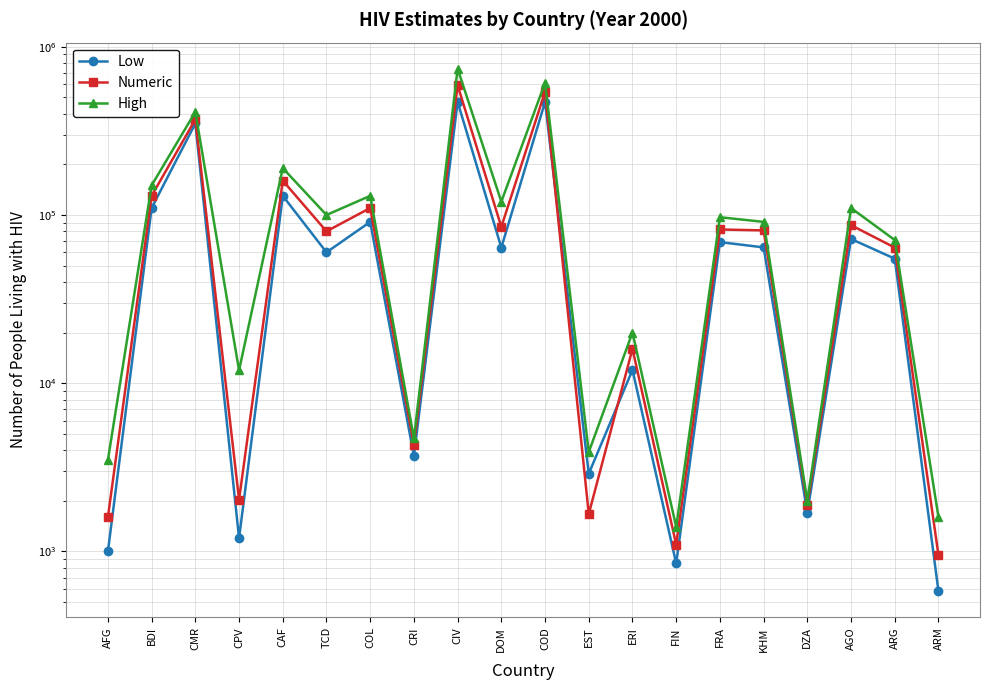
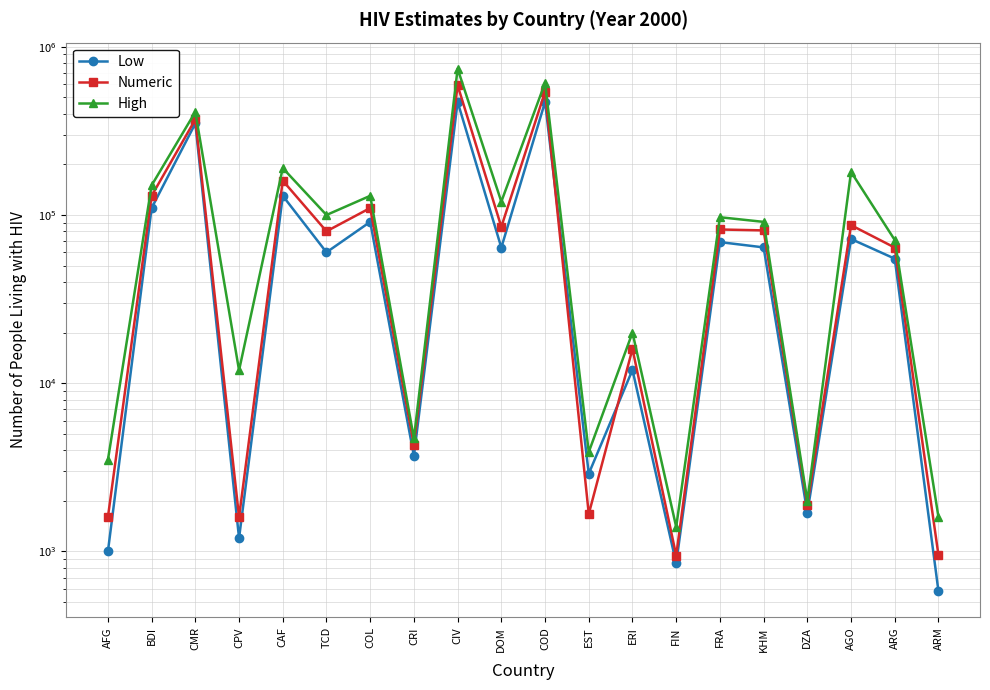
Numeric, CPV: 2000 -> 1600
Numeric, FIN: 1100 -> 900
High, AGO: 110000 -> 180000
